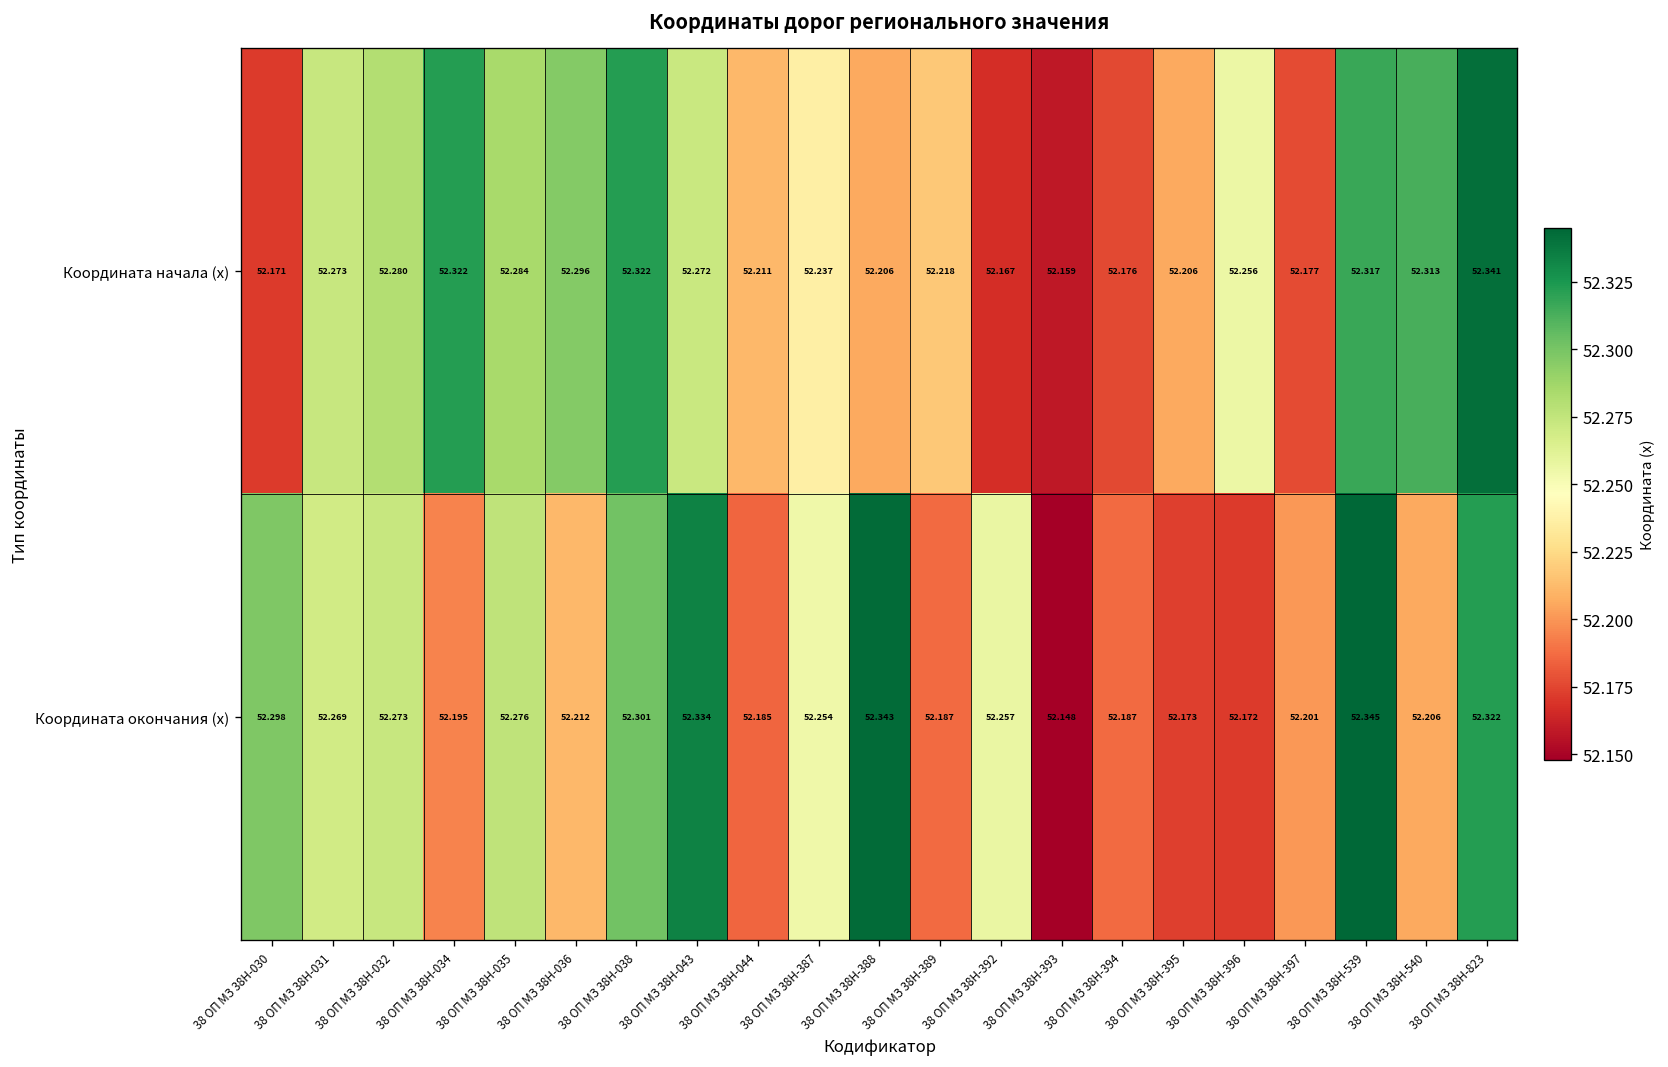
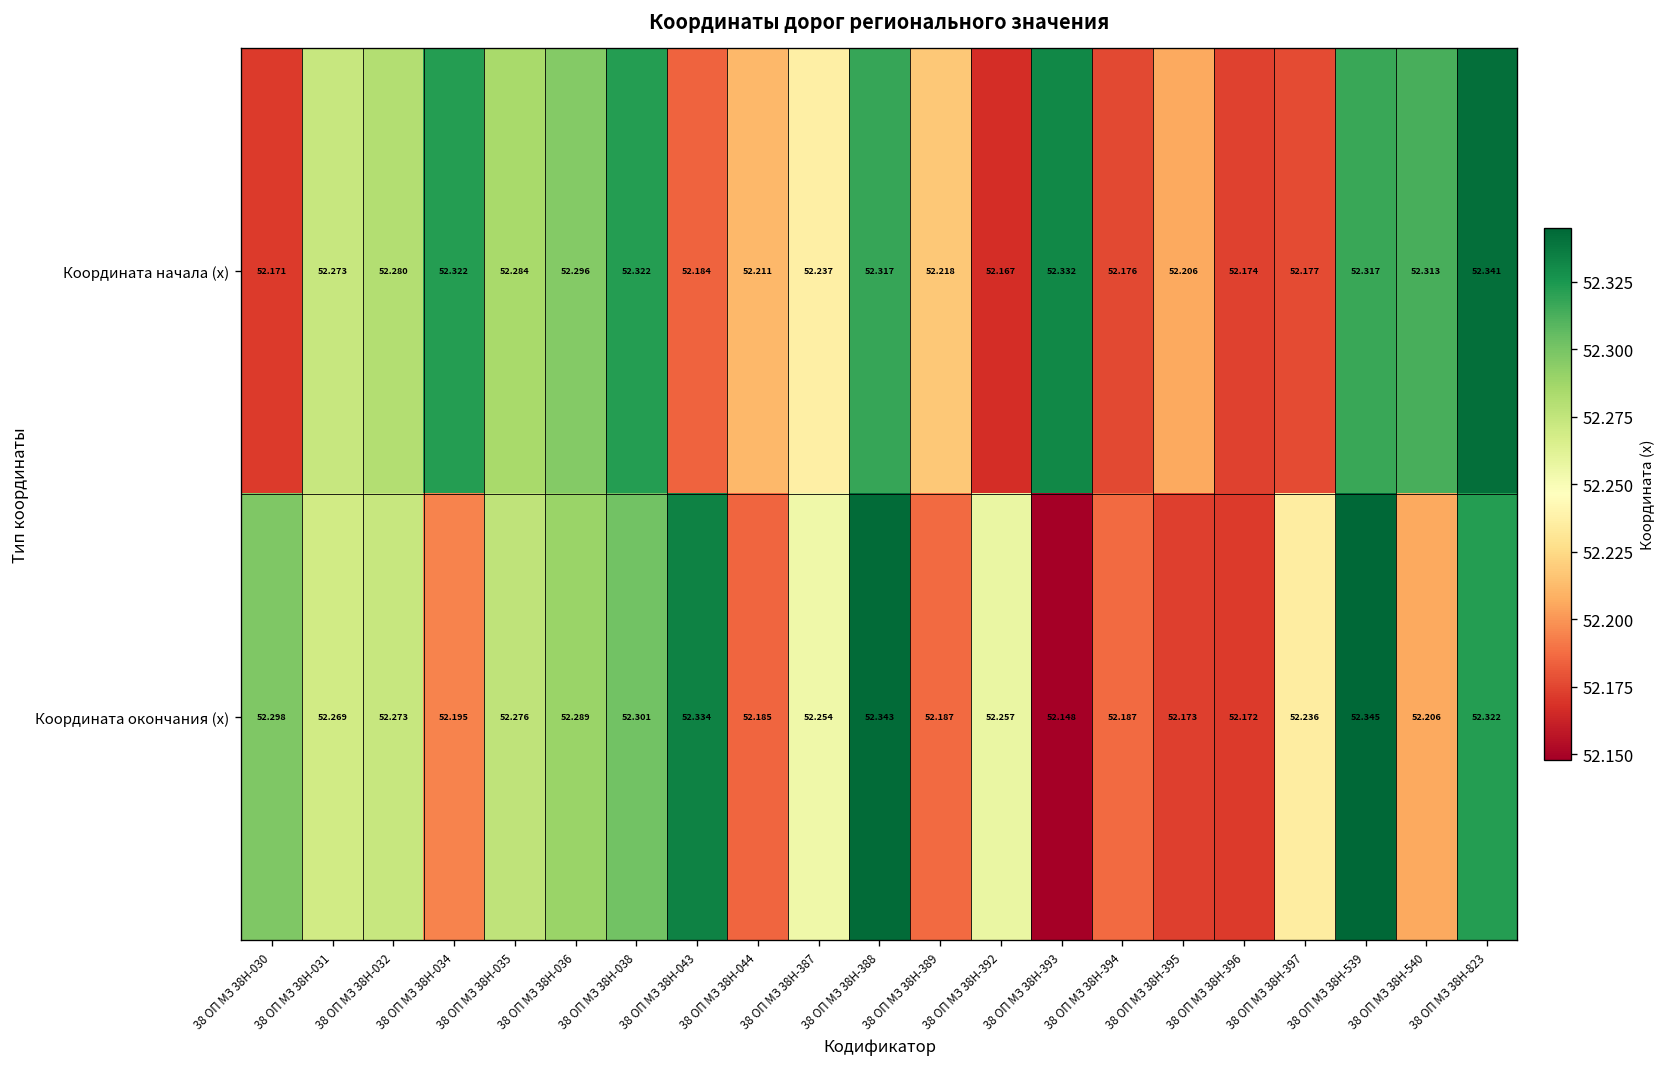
Координата начала (x), 38 ОП МЗ 38Н-043: 52.272 -> 52.184
Координата начала (x), 38 ОП МЗ 38Н-388: 52.206 -> 52.317
Координата начала (x), 38 ОП МЗ 38Н-393: 52.159 -> 52.332
Координата начала (x), 38 ОП МЗ 38Н-396: 52.256 -> 52.174
Координата окончания (x), 38 ОП МЗ 38Н-036: 52.212 -> 52.289
Координата окончания (x), 38 ОП МЗ 38Н-397: 52.201 -> 52.236
